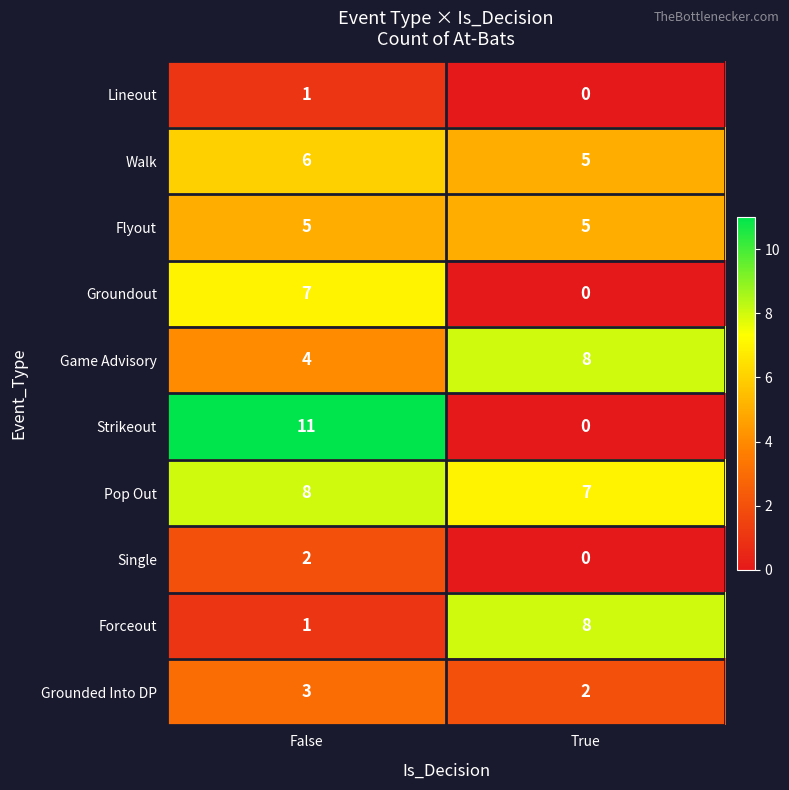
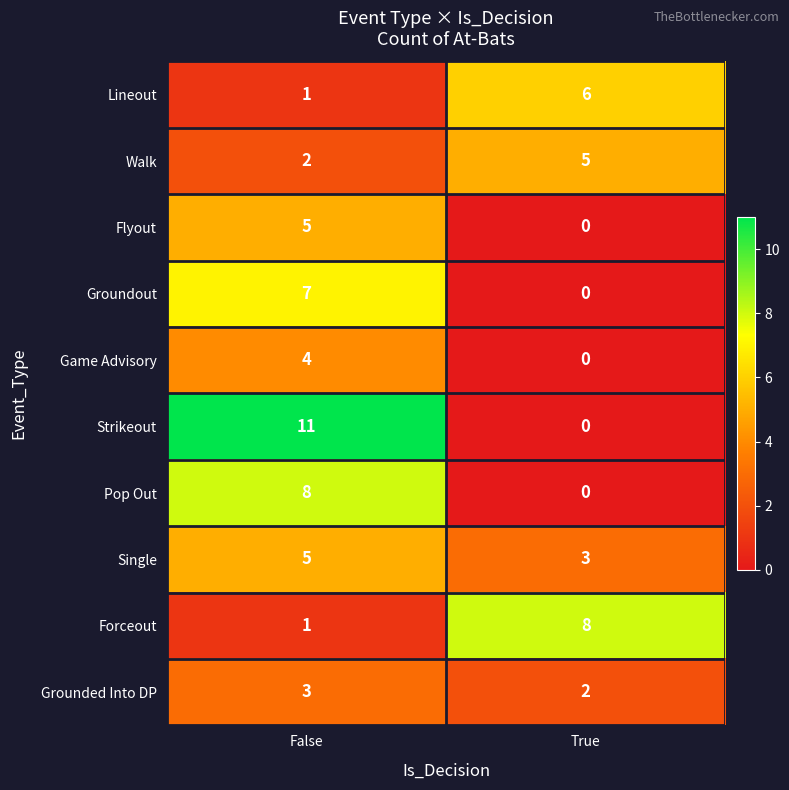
Lineout, True: 0 -> 6
Walk, False: 6 -> 2
Flyout, True: 5 -> 0
Game Advisory, True: 8 -> 0
Pop Out, True: 7 -> 0
Single, False: 2 -> 5
Single, True: 0 -> 3
